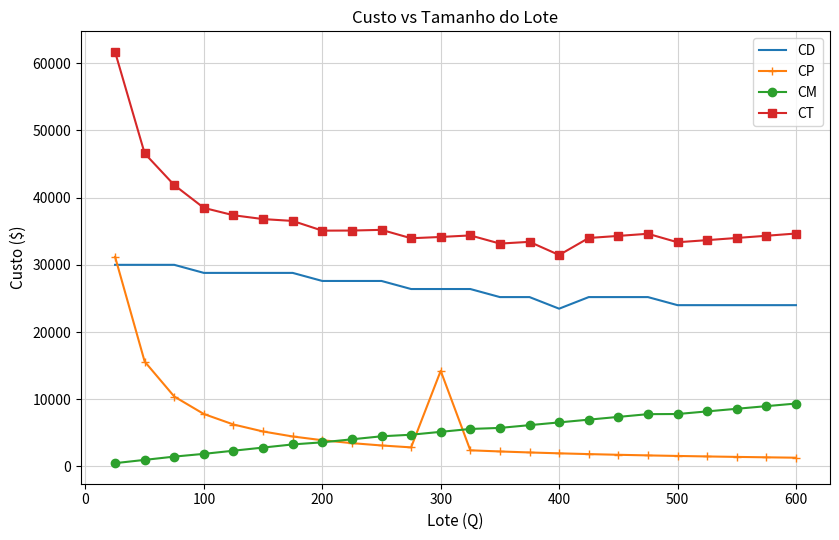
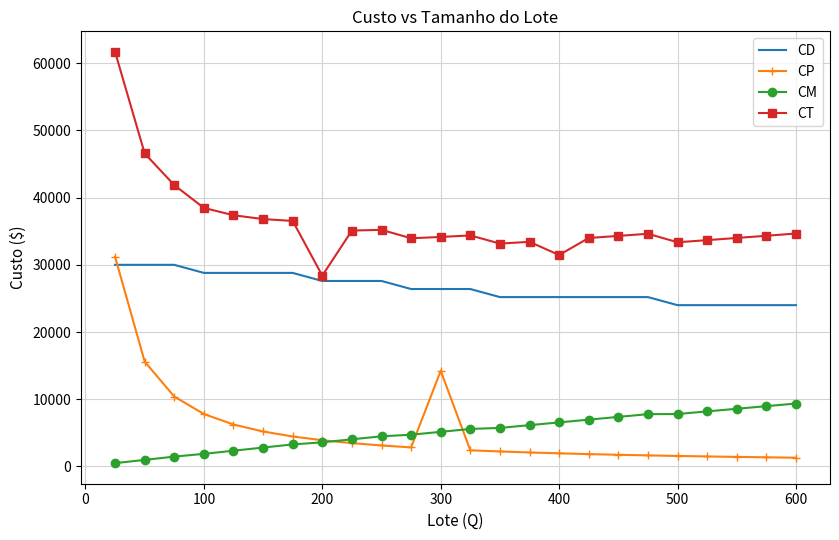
CT, 200: 35000 -> 28000
CD, 400: 23000 -> 25000
